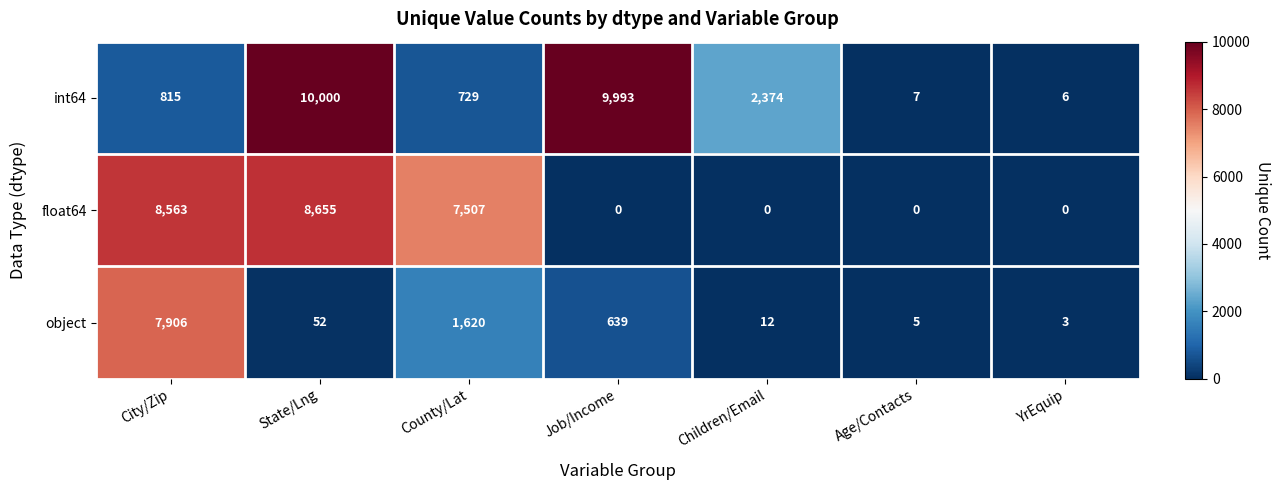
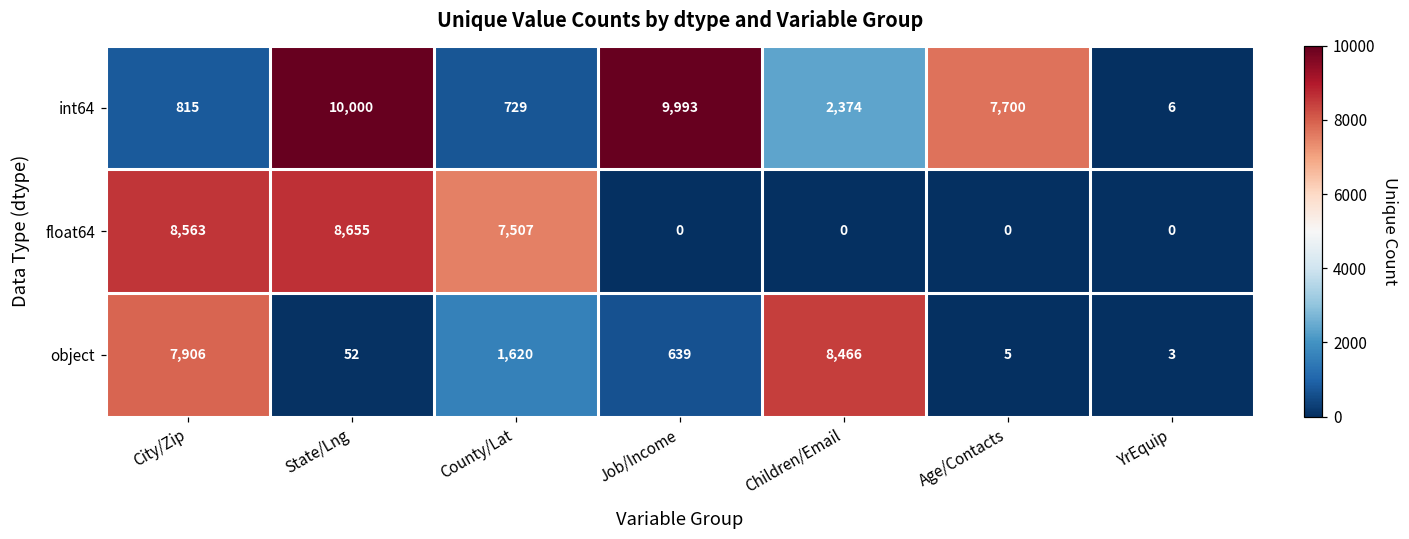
int64, Age/Contacts: 7 -> 7,700
object, Children/Email: 12 -> 8,466
